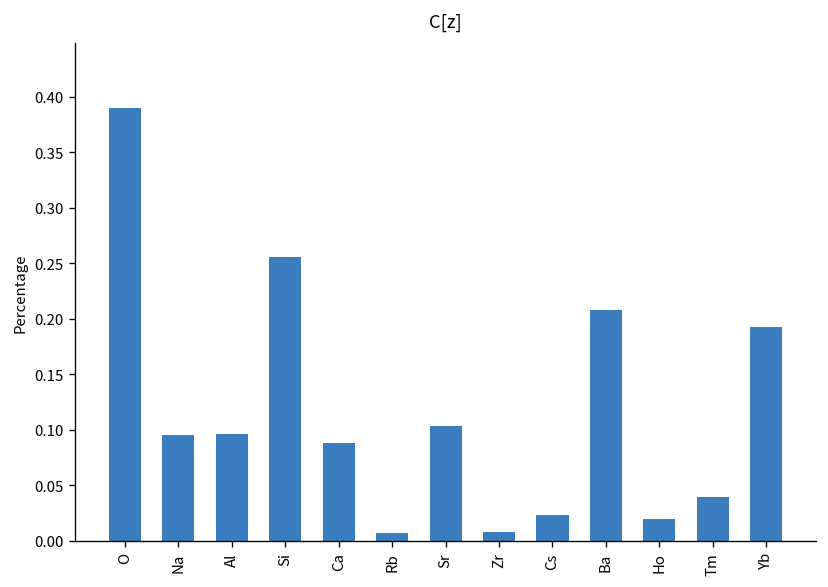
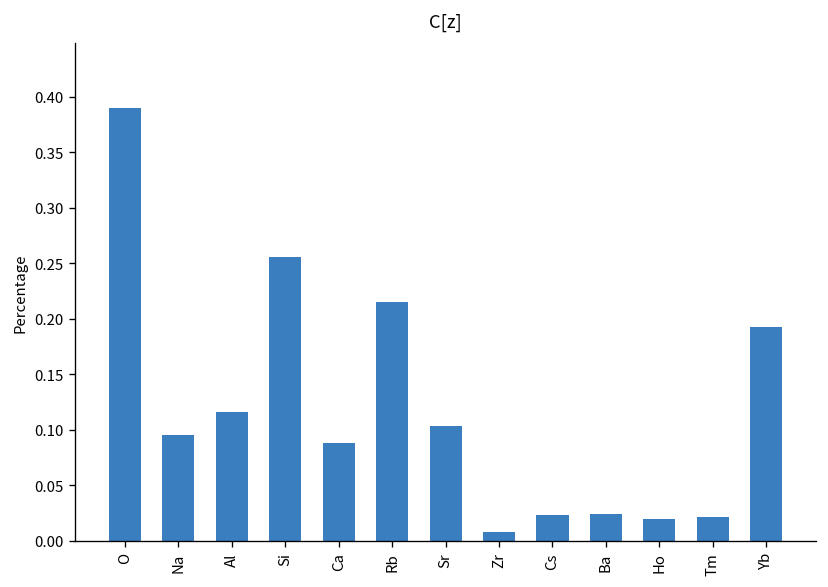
Al: 0.10 -> 0.12
Rb: 0.01 -> 0.22
Ba: 0.21 -> 0.02
Tm: 0.04 -> 0.02
